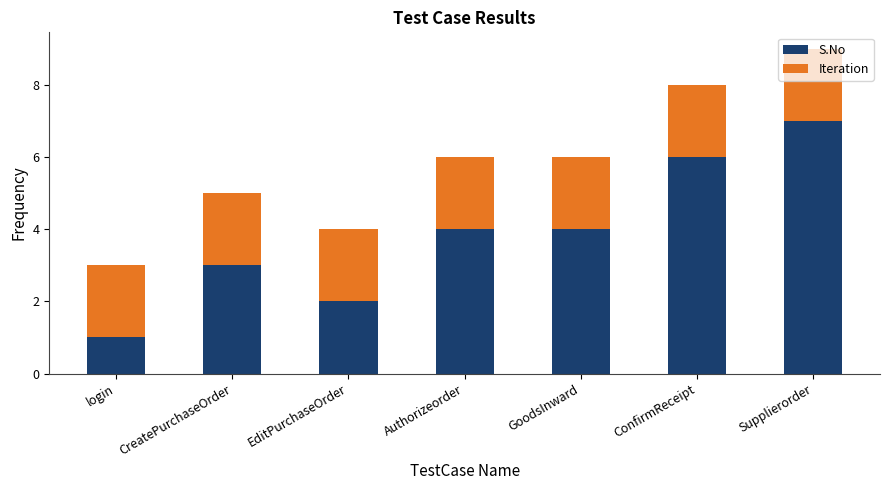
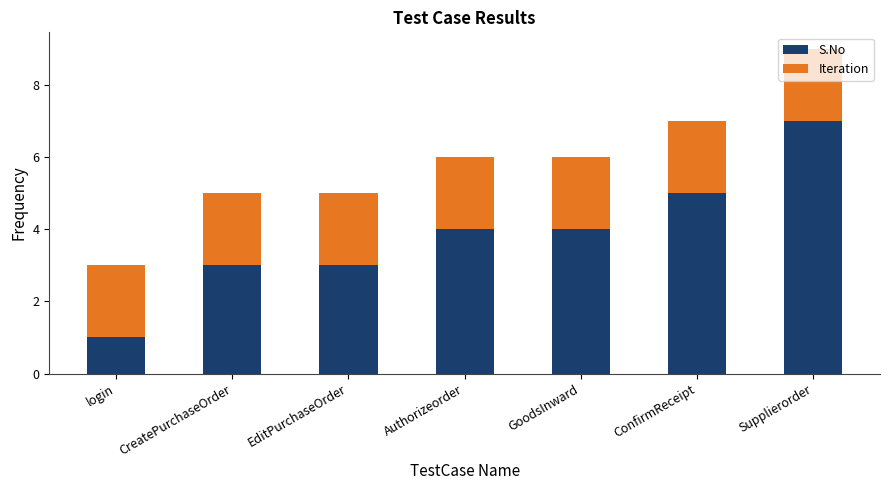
S.No, EditPurchaseOrder: 2 -> 3
S.No, ConfirmReceipt: 6 -> 5
